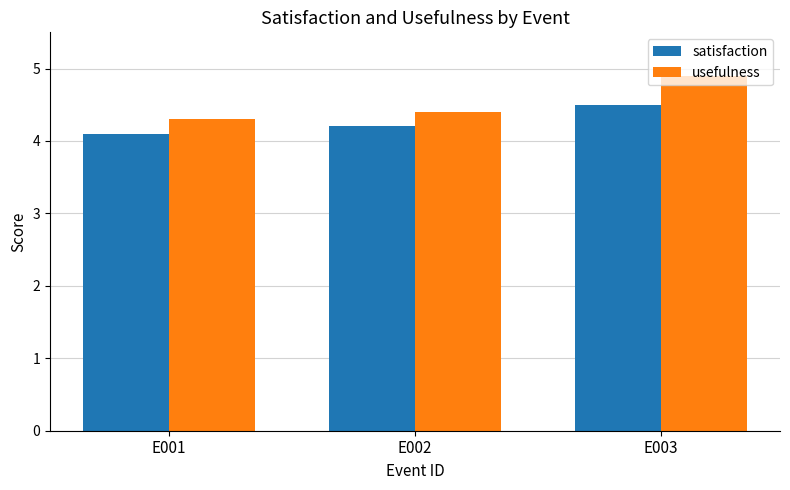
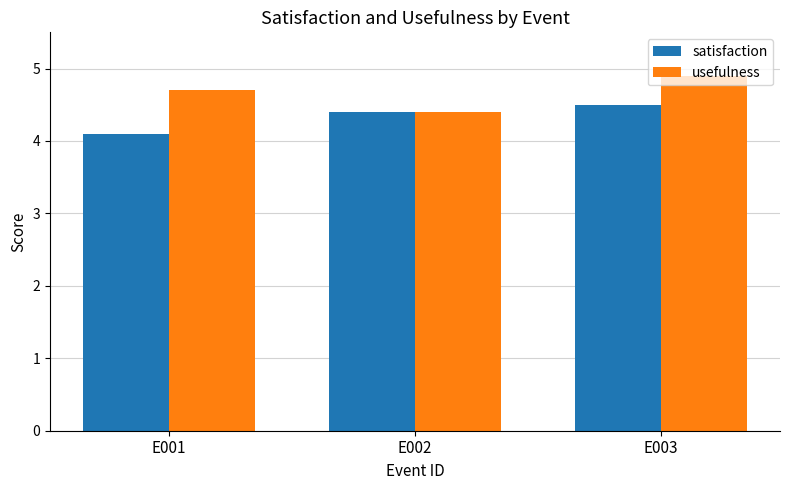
usefulness, E001: 4.3 -> 4.7
satisfaction, E002: 4.2 -> 4.4
